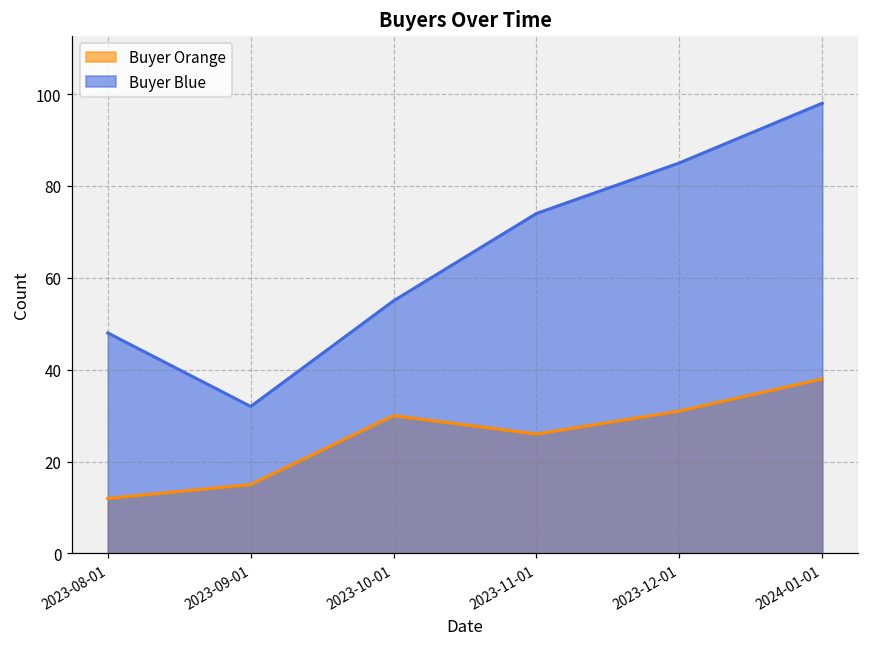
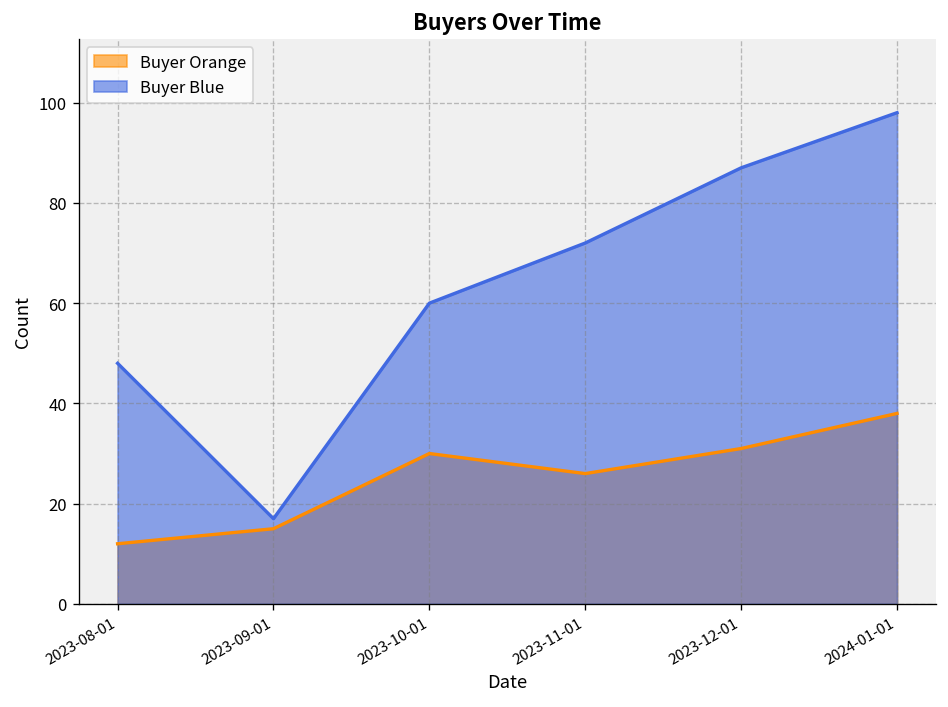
Buyer Blue, 2023-09-01: 32 -> 17
Buyer Blue, 2023-10-01: 55 -> 60
Buyer Blue, 2023-11-01: 74 -> 72
Buyer Blue, 2023-12-01: 85 -> 87
